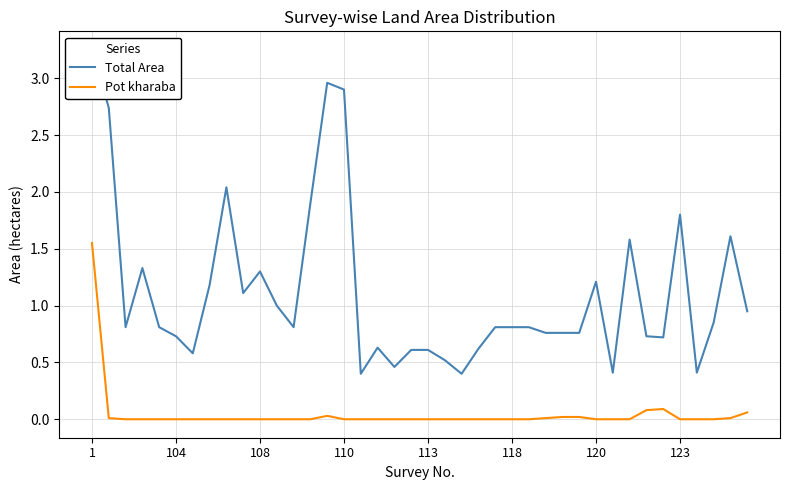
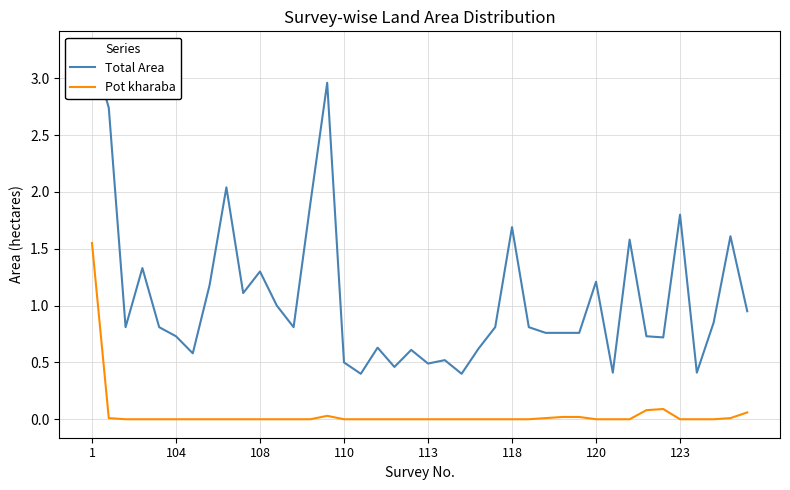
Total Area, 110: 2.9 -> 0.5
Total Area, 113: 0.61 -> 0.49
Total Area, 118: 0.81 -> 1.69
